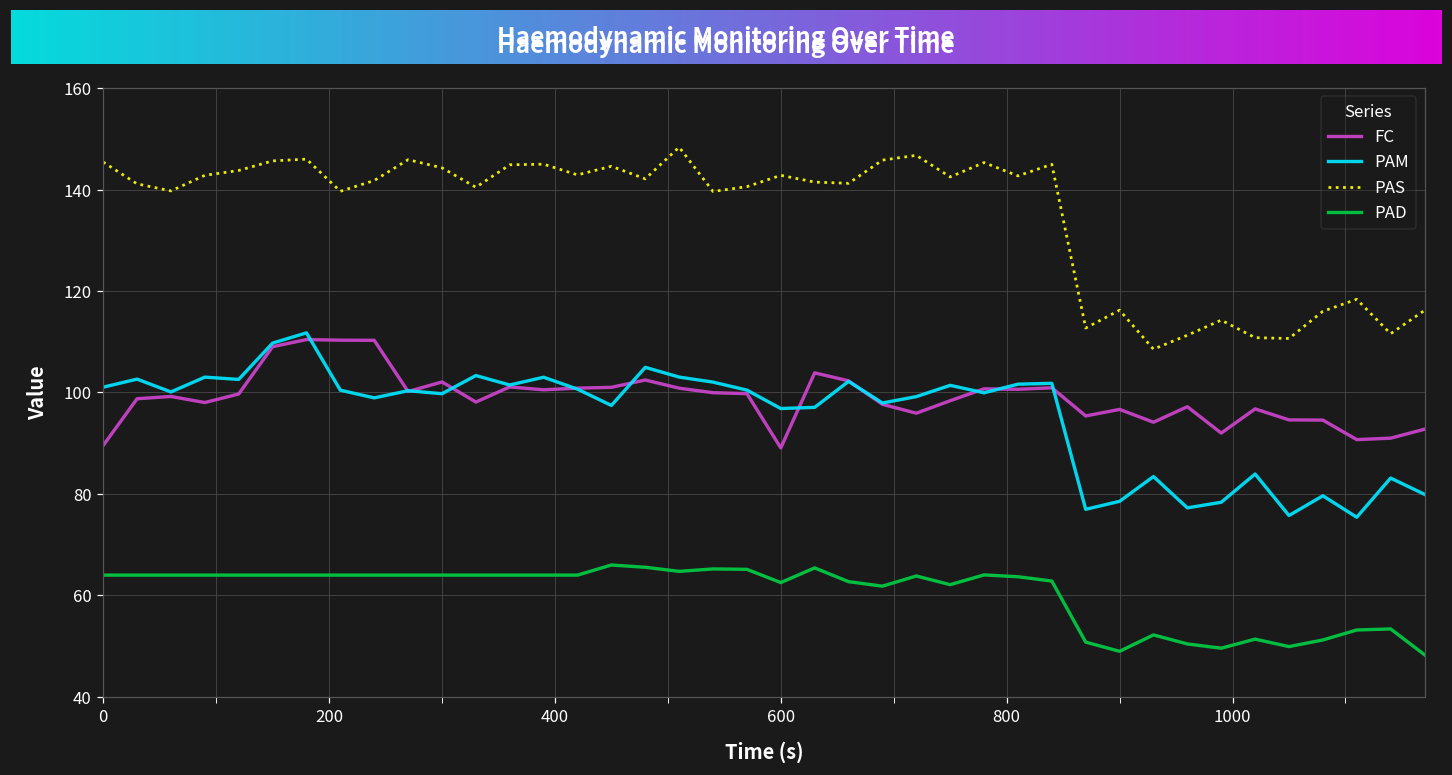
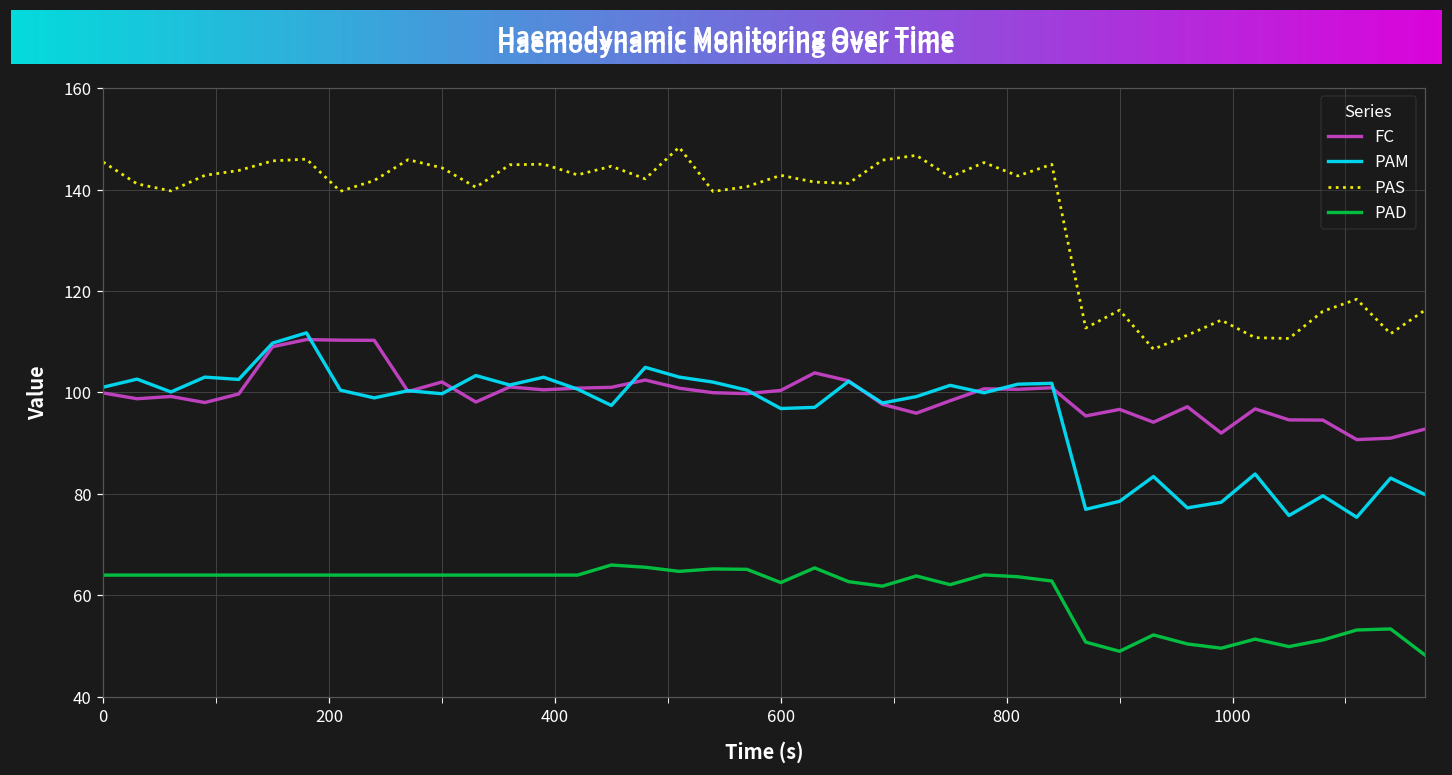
FC, 0: 90 -> 100
FC, 600: 89 -> 100
